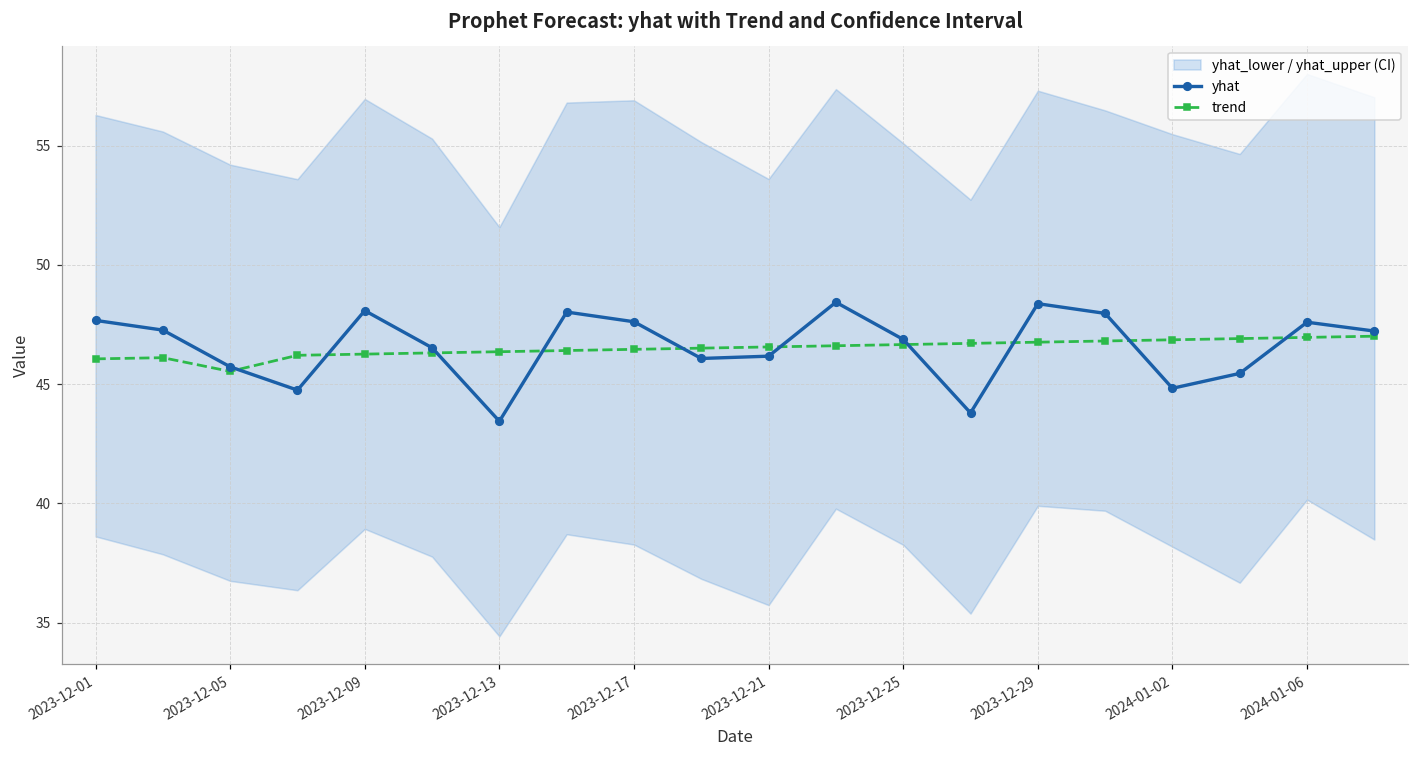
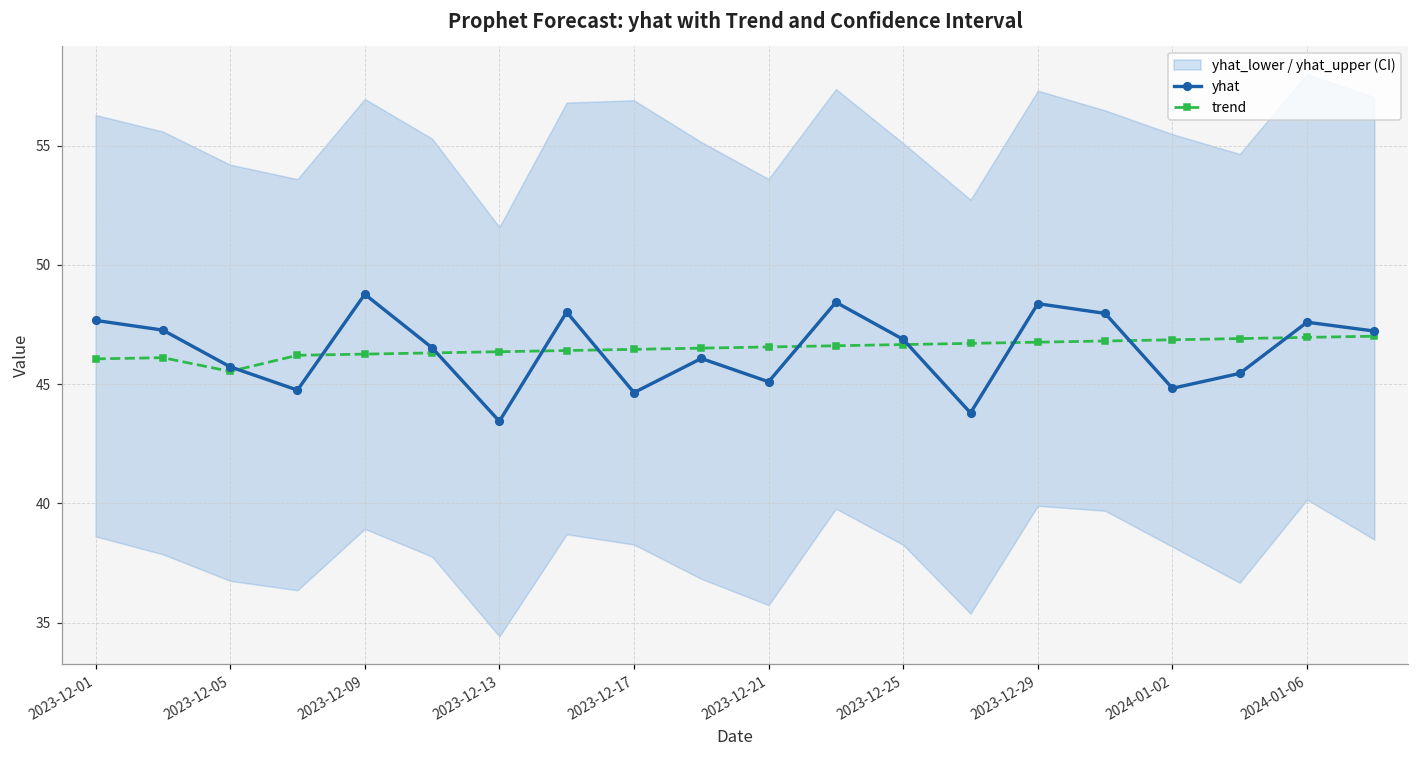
yhat, 2023-12-09: 48.1 -> 48.8
yhat, 2023-12-17: 47.6 -> 44.6
yhat, 2023-12-21: 46.2 -> 45.1
